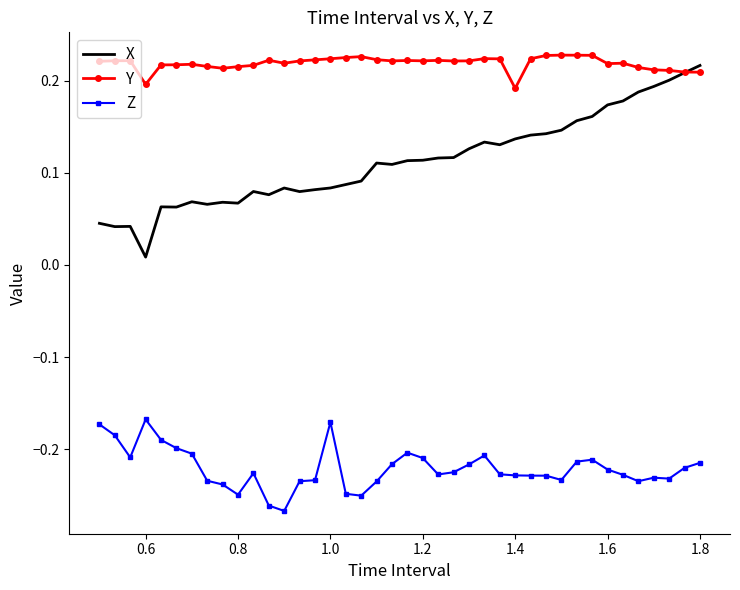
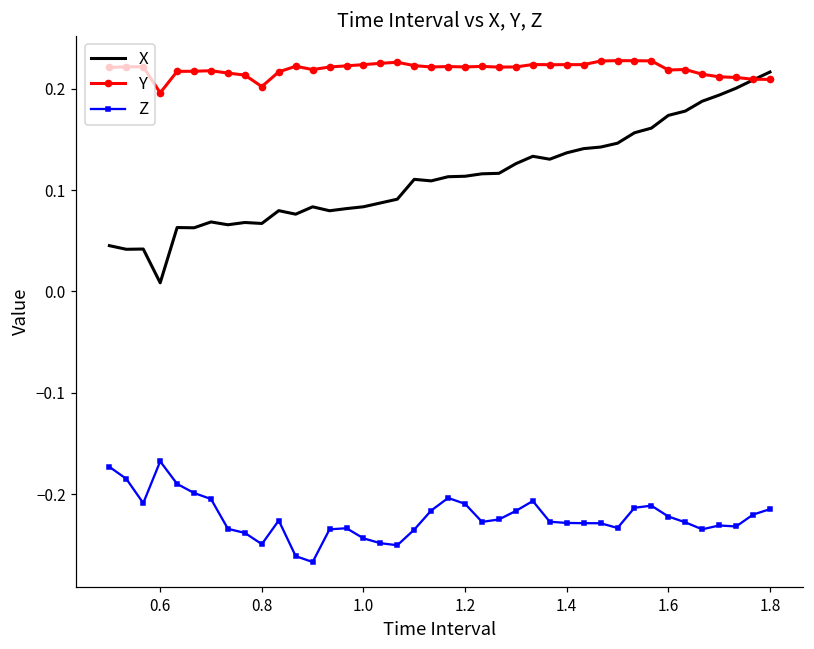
Y, 0.8: 0.22 -> 0.20
Z, 1.0: -0.17 -> -0.24
Y, 1.4: 0.19 -> 0.22
